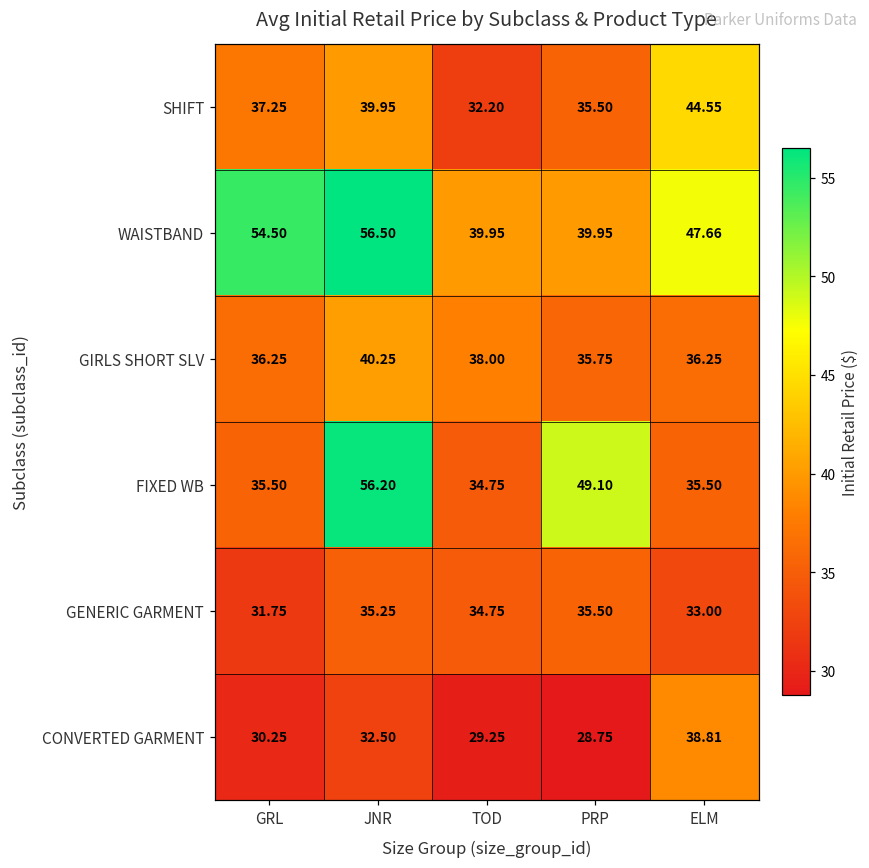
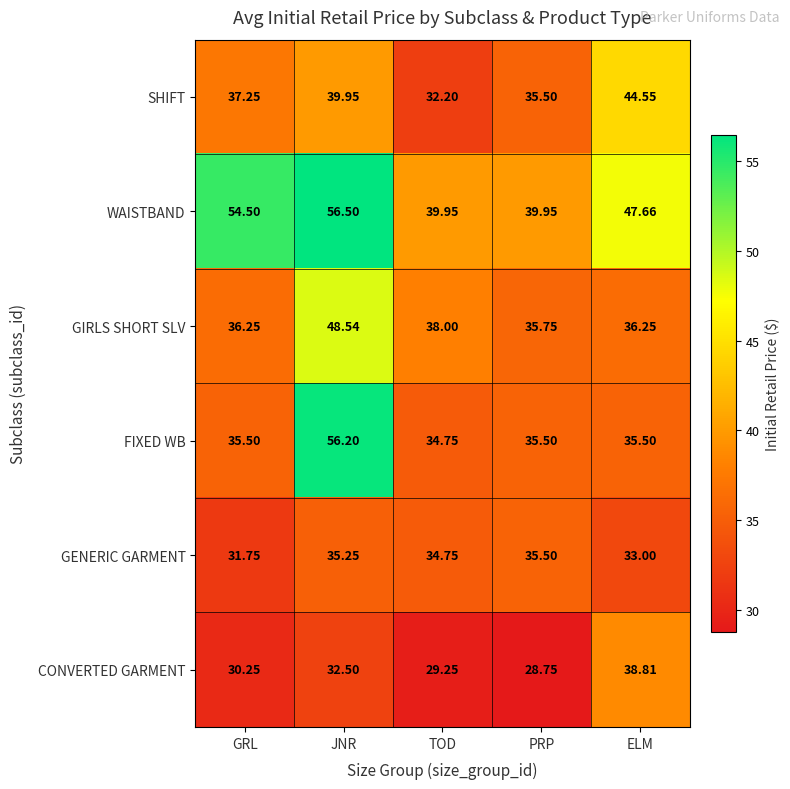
GIRLS SHORT SLV, JNR: 40.25 -> 48.54
FIXED WB, PRP: 49.10 -> 35.50
